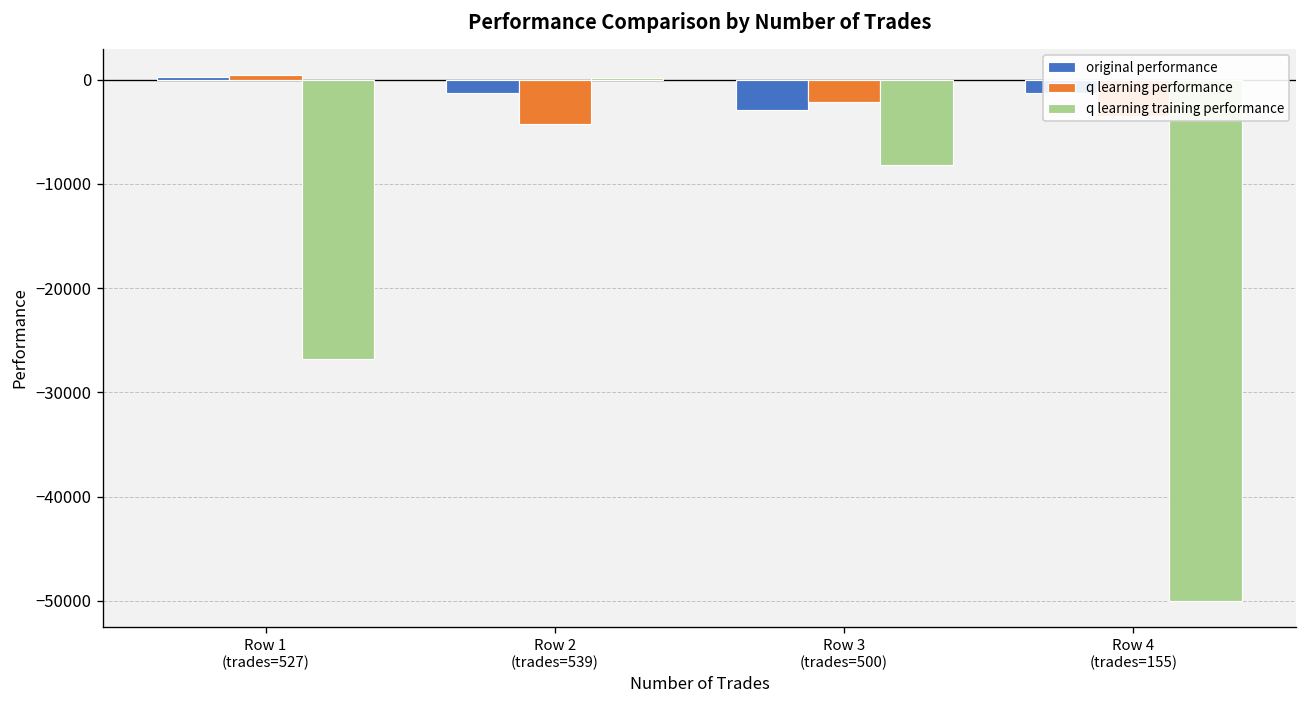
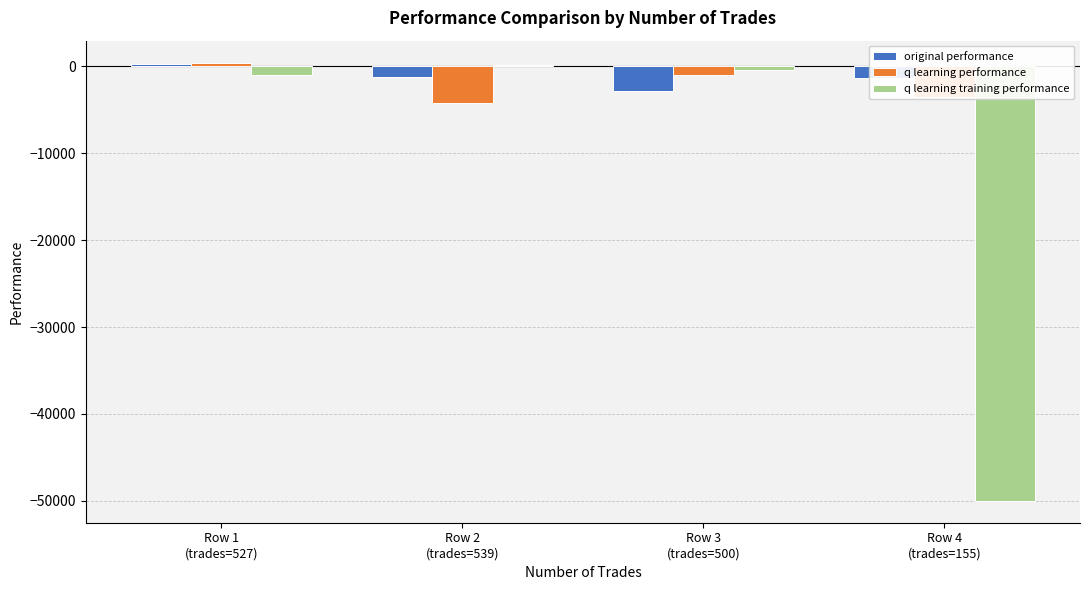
q learning training performance, Row 1 (trades=527): -27000 -> -1000
q learning performance, Row 3 (trades=500): -2000 -> -1000
q learning training performance, Row 3 (trades=500): -8000 -> 0
